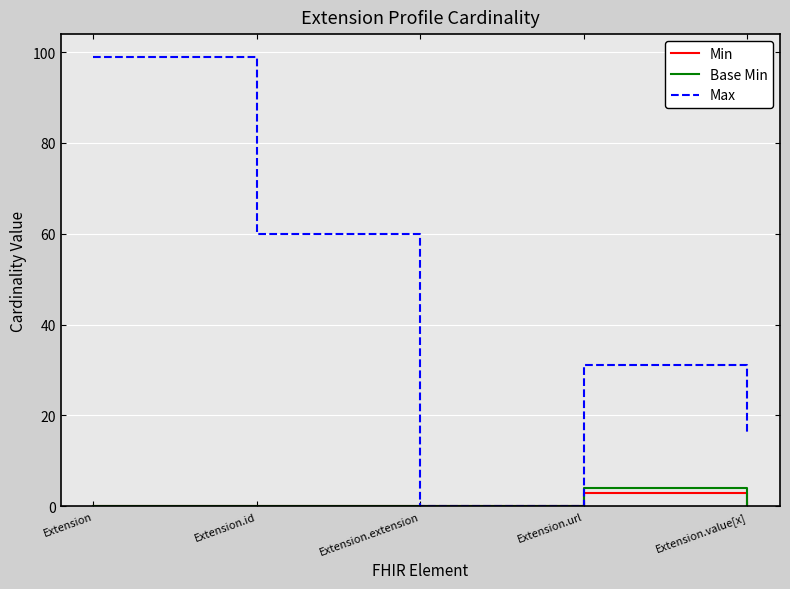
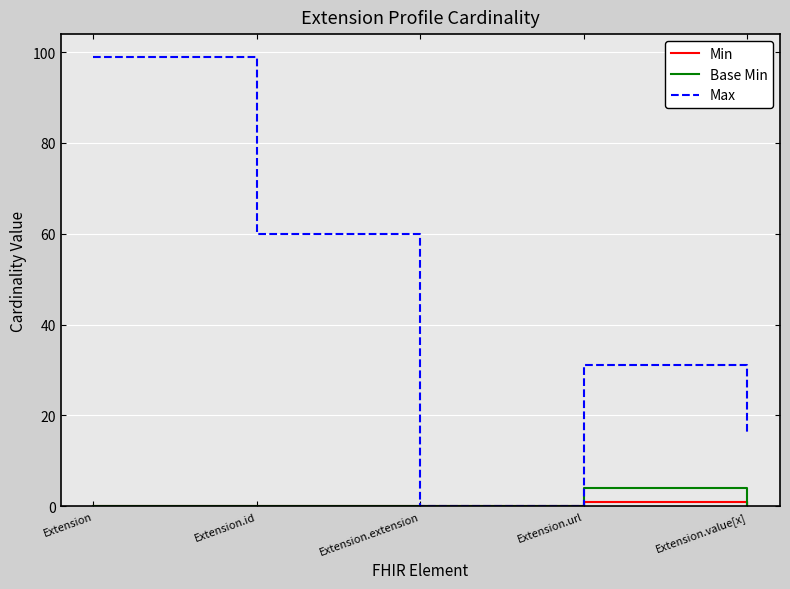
Min, Extension.url: 3 -> 1
